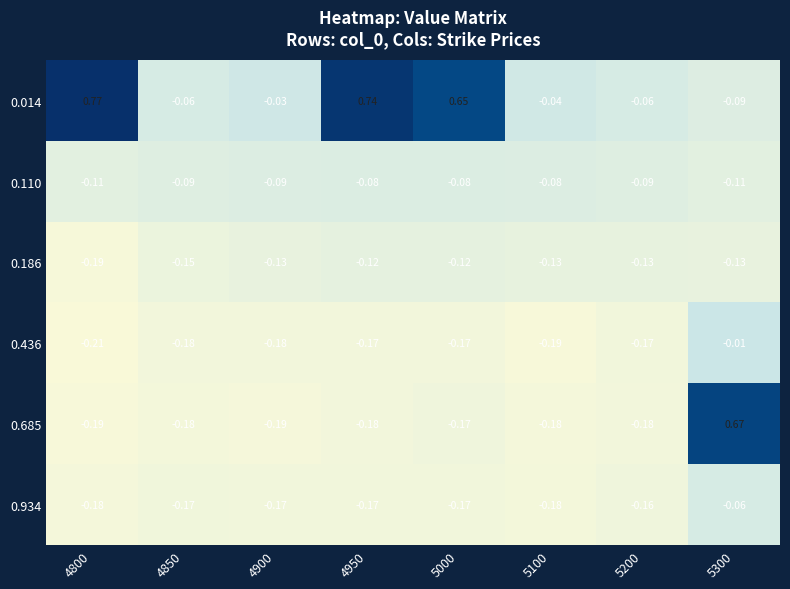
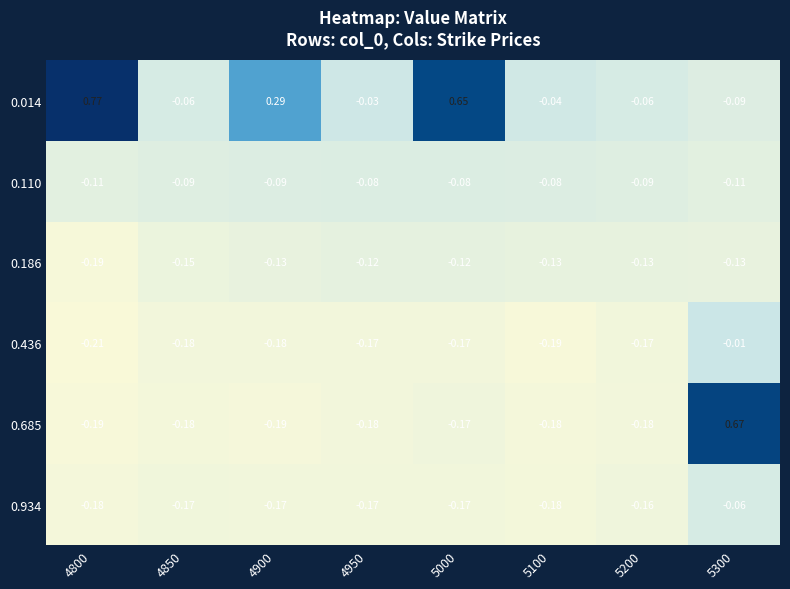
0.014, 4900: -0.03 -> 0.29
0.014, 4950: 0.74 -> -0.03
